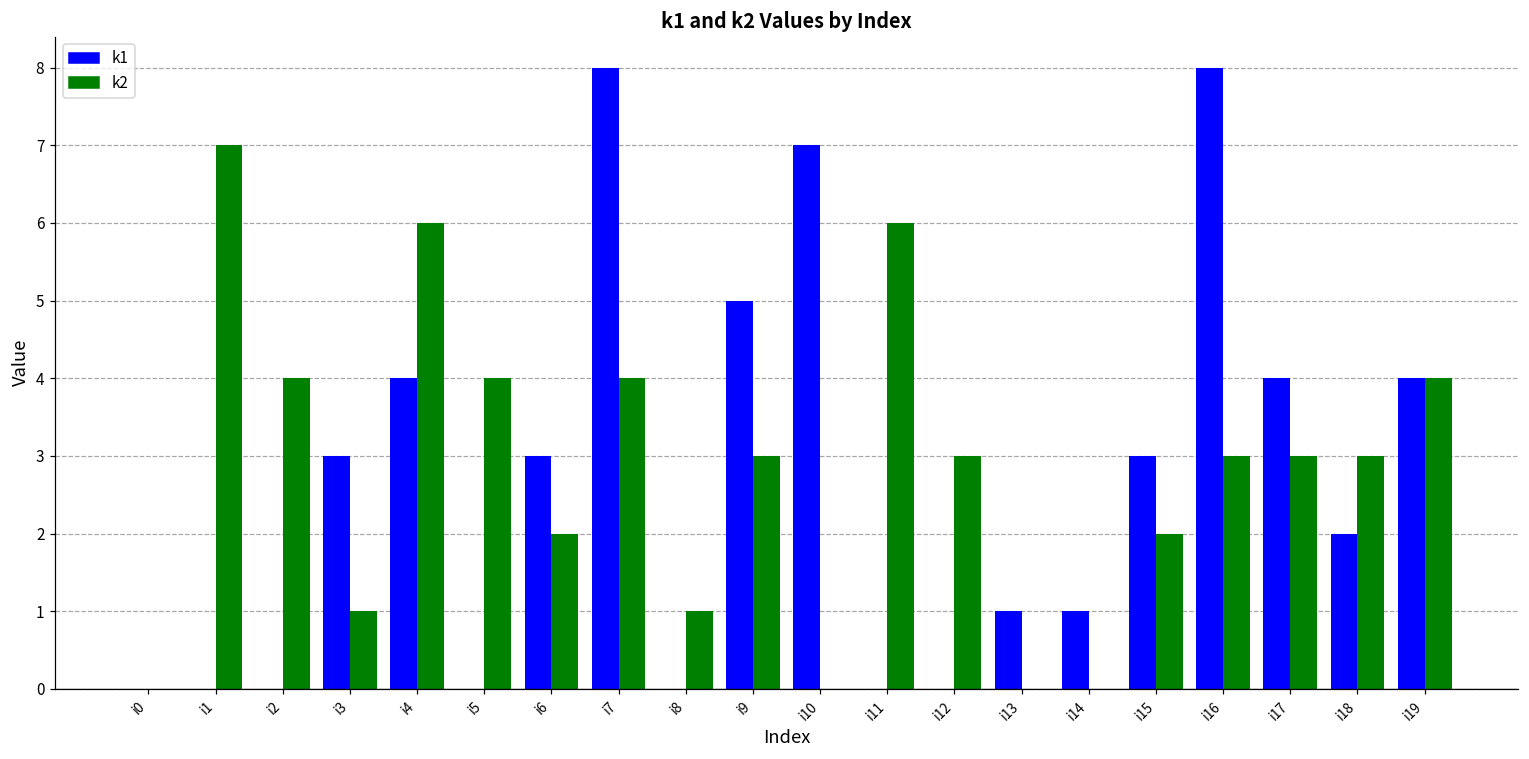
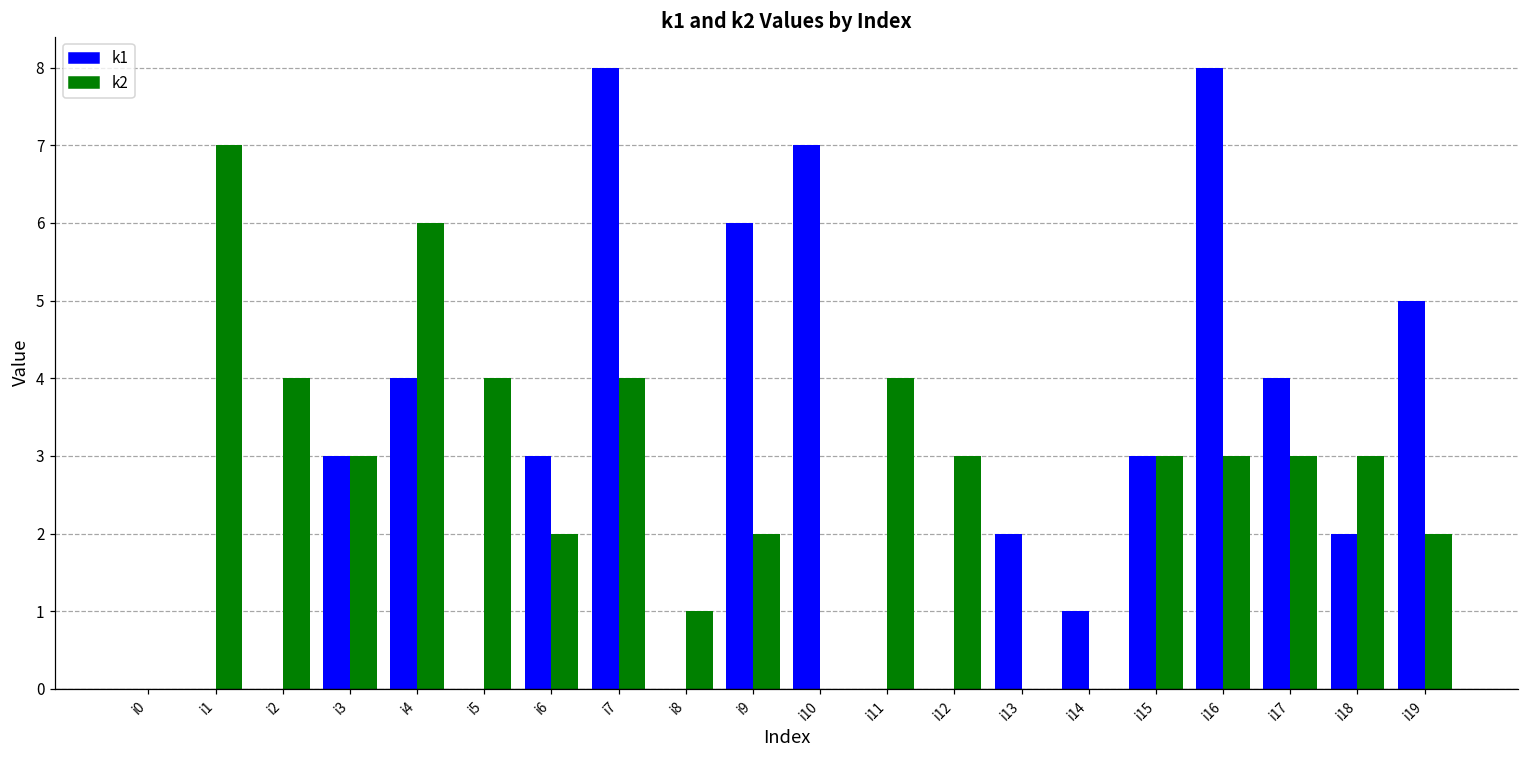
k2, i3: 1 -> 3
k1, i9: 5 -> 6
k2, i9: 3 -> 2
k2, i11: 6 -> 4
k1, i13: 1 -> 2
k2, i15: 2 -> 3
k1, i19: 4 -> 5
k2, i19: 4 -> 2
